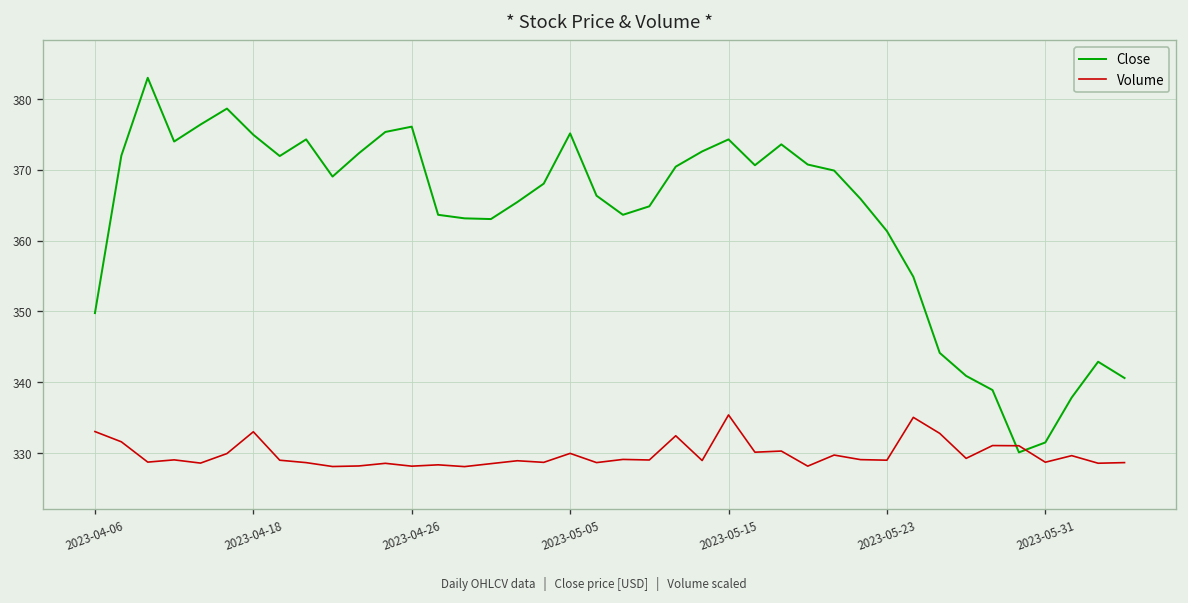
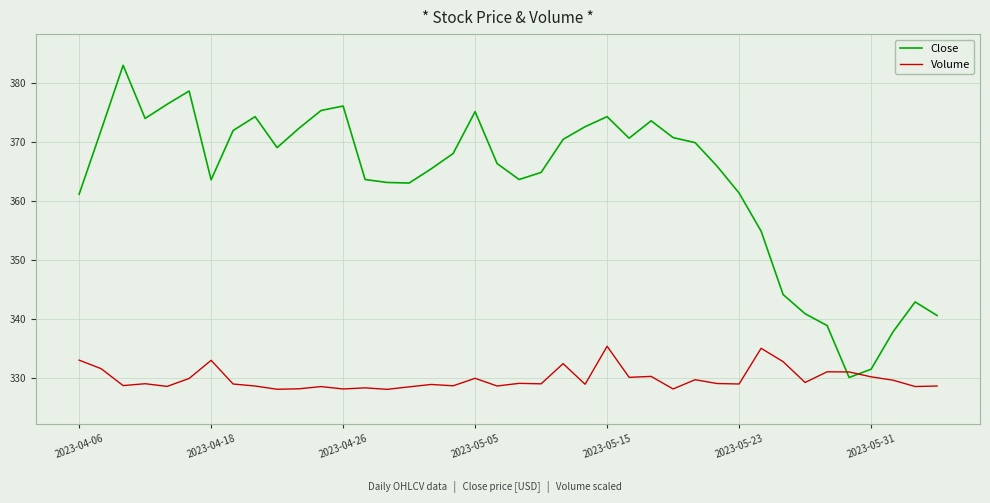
Close, 2023-04-06: 350 -> 361
Close, 2023-04-18: 375 -> 364
Volume, 2023-05-31: 329 -> 330
